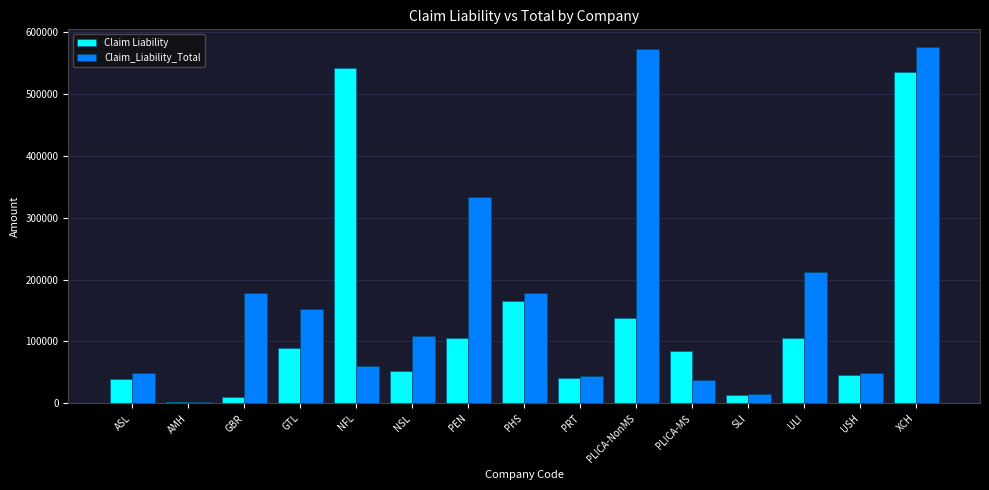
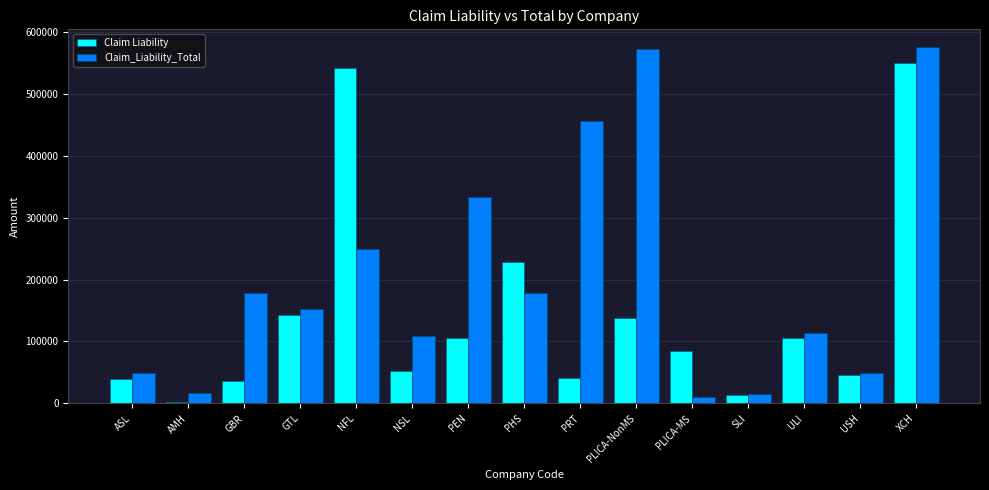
Claim_Liability_Total, AMH: 0 -> 20000
Claim Liability, GBR: 10000 -> 40000
Claim Liability, GTL: 90000 -> 140000
Claim_Liability_Total, NFL: 60000 -> 250000
Claim Liability, PHS: 170000 -> 230000
Claim_Liability_Total, PRT: 40000 -> 460000
Claim_Liability_Total, PLICA-MS: 40000 -> 10000
Claim_Liability_Total, ULI: 210000 -> 110000
Claim Liability, XCH: 530000 -> 550000
